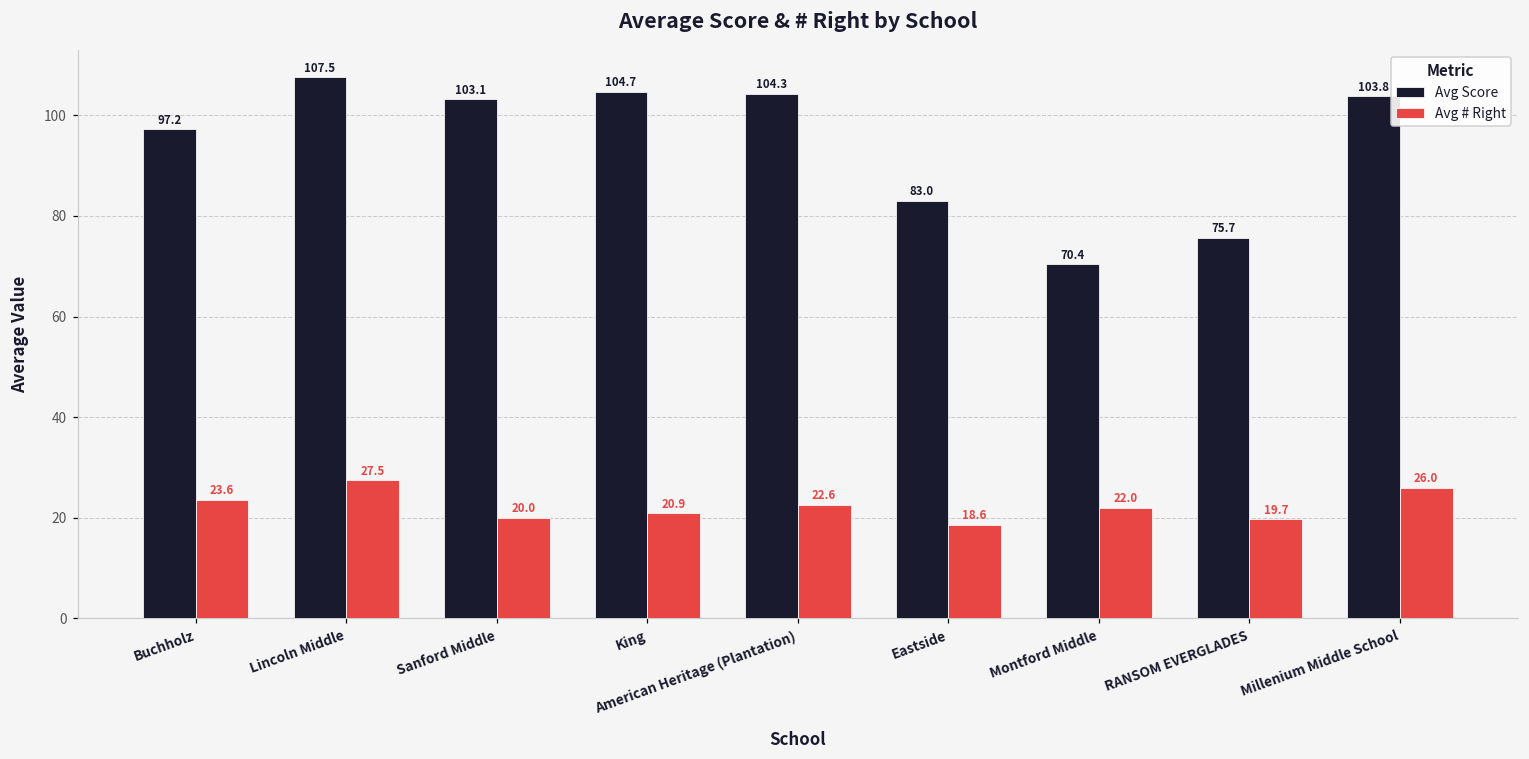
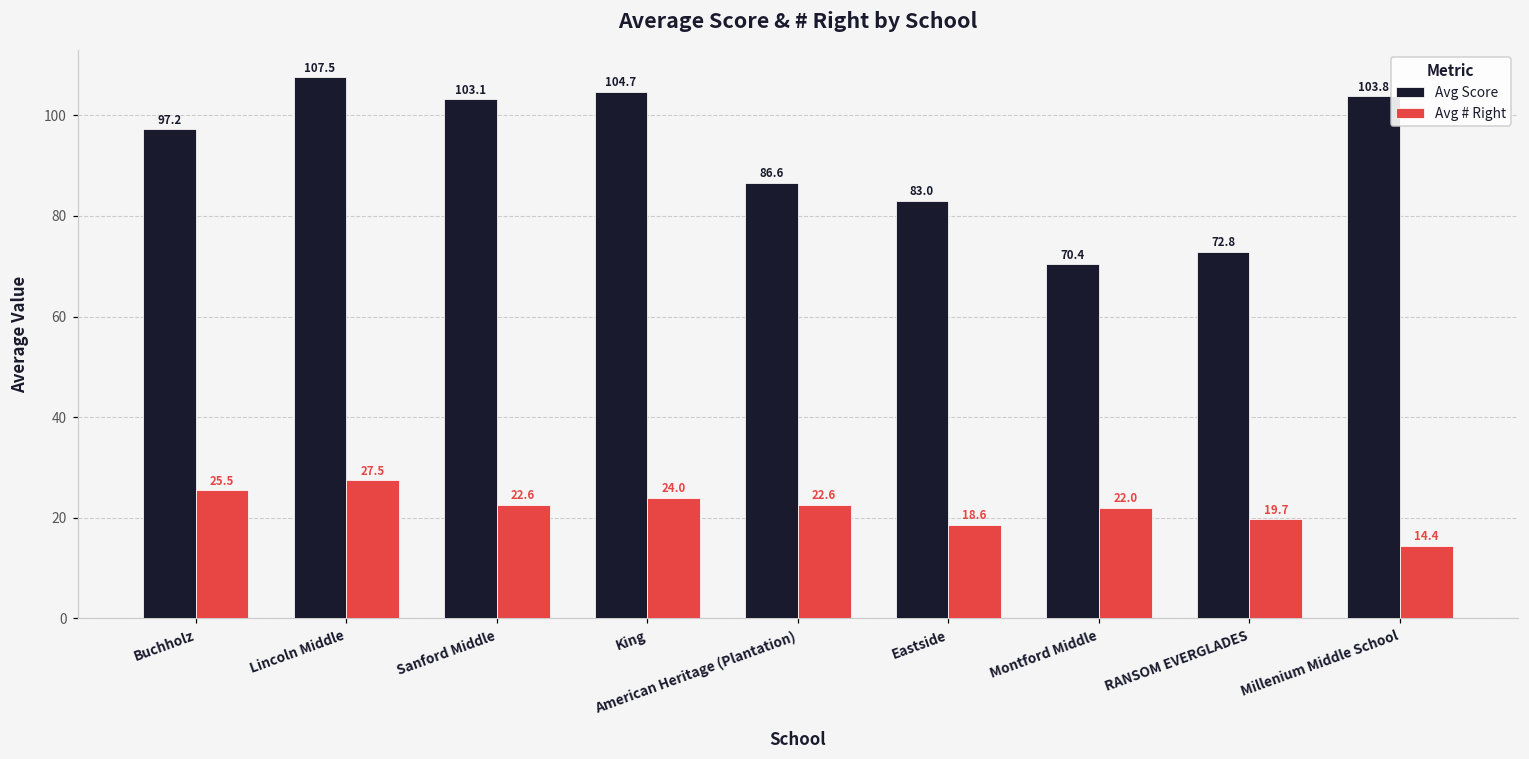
Avg # Right, Buchholz: 23.6 -> 25.5
Avg # Right, Sanford Middle: 20.0 -> 22.6
Avg # Right, King: 20.9 -> 24.0
Avg Score, American Heritage (Plantation): 104.3 -> 86.6
Avg Score, RANSOM EVERGLADES: 75.7 -> 72.8
Avg # Right, Millenium Middle School: 26.0 -> 14.4
